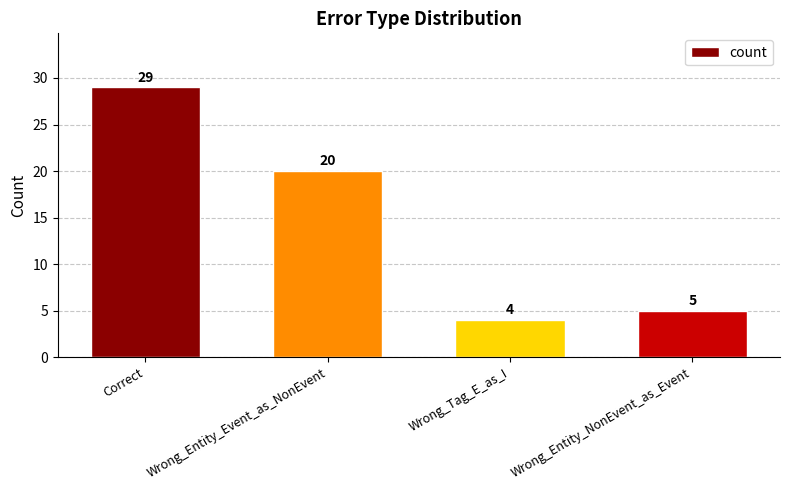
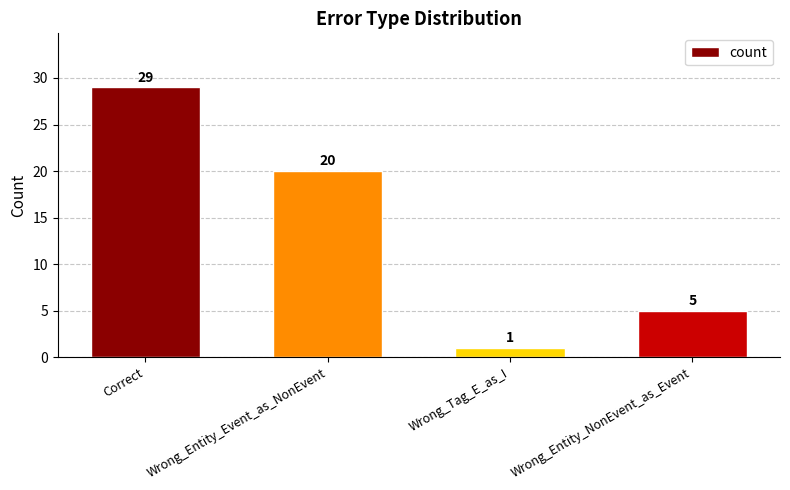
Wrong_Tag_E_as_I: 4 -> 1
